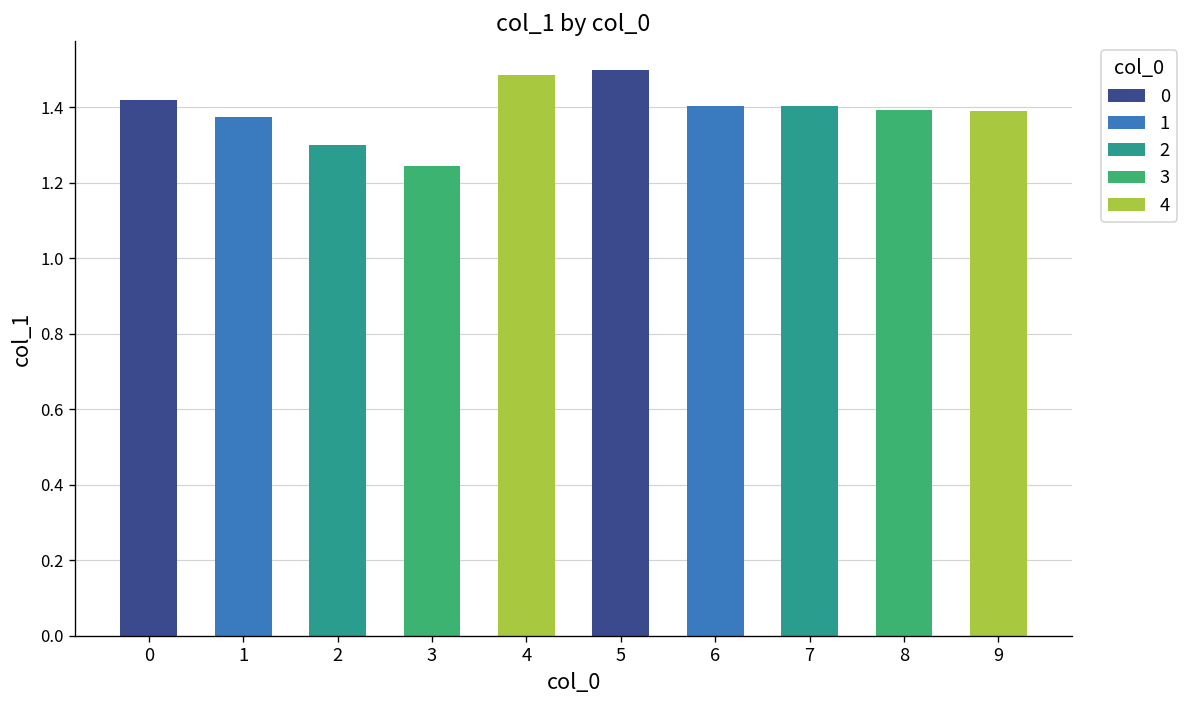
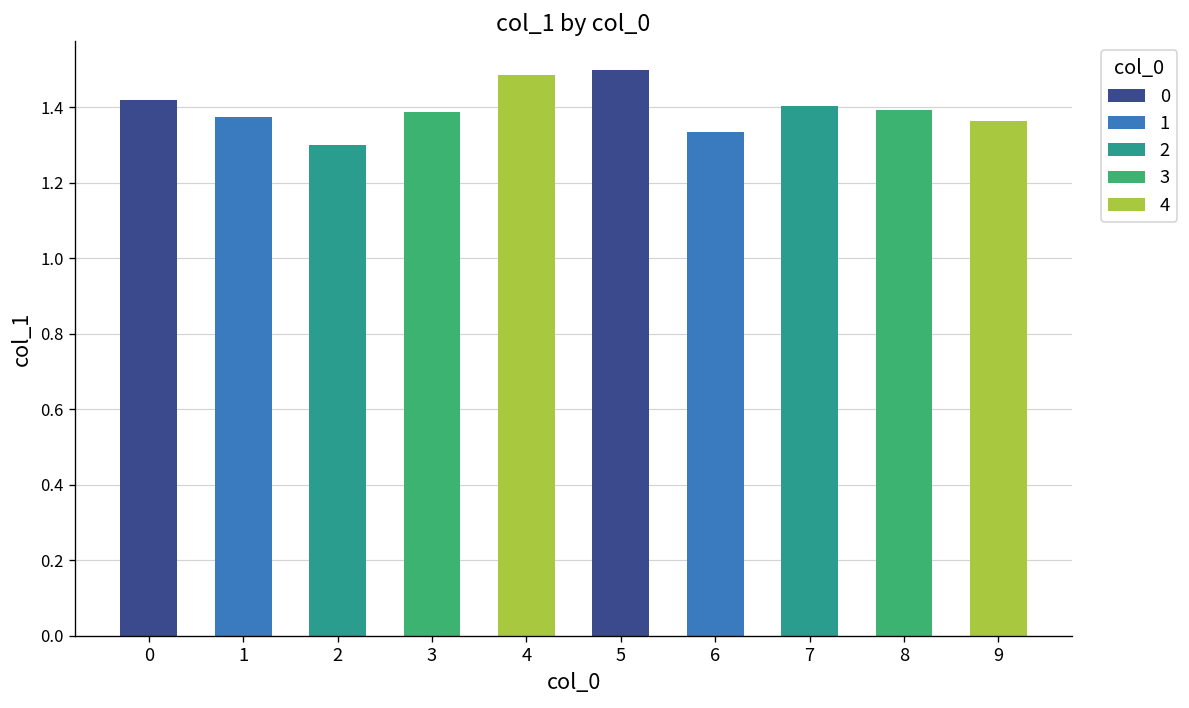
3: 1.24 -> 1.39
6: 1.40 -> 1.34
9: 1.39 -> 1.36
